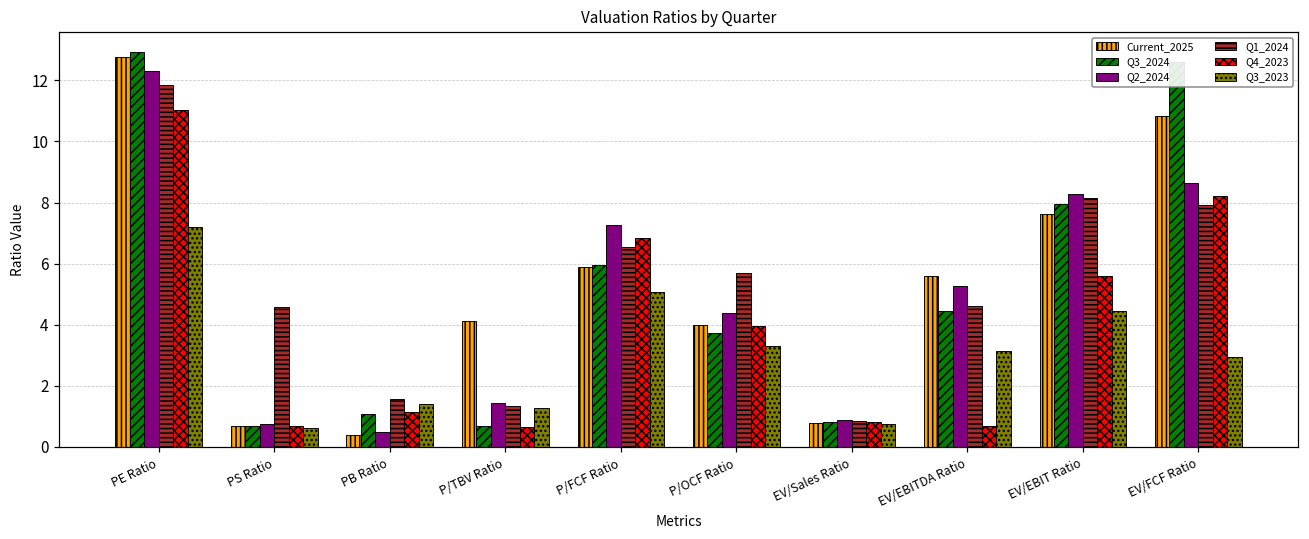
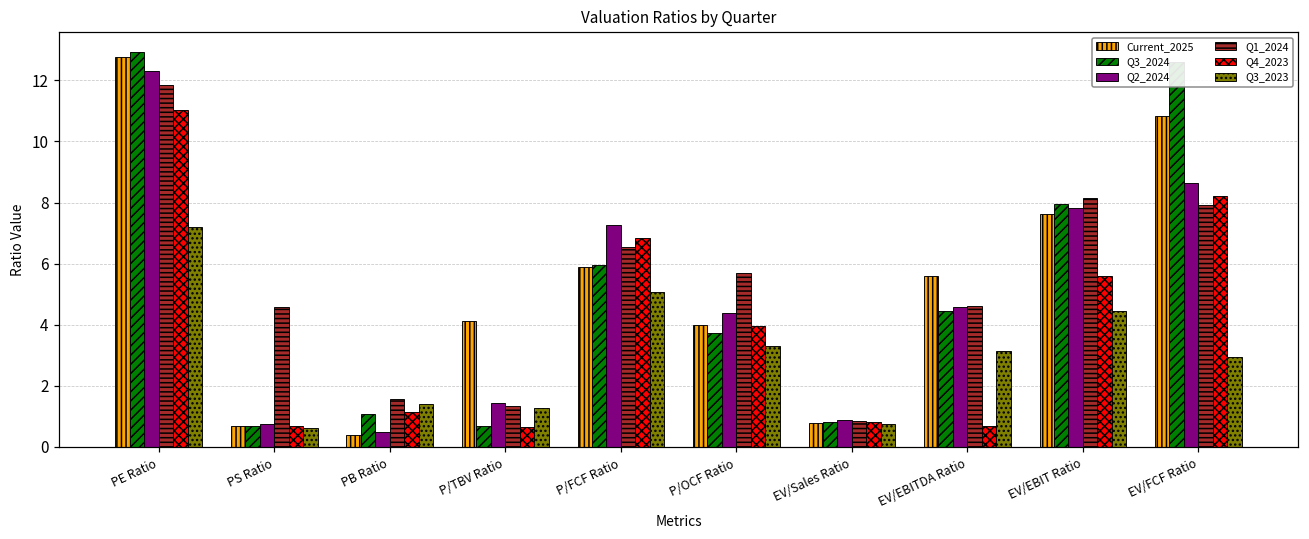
Q2_2024, EV/EBITDA Ratio: 5.3 -> 4.6
Q2_2024, EV/EBIT Ratio: 8.3 -> 7.8
